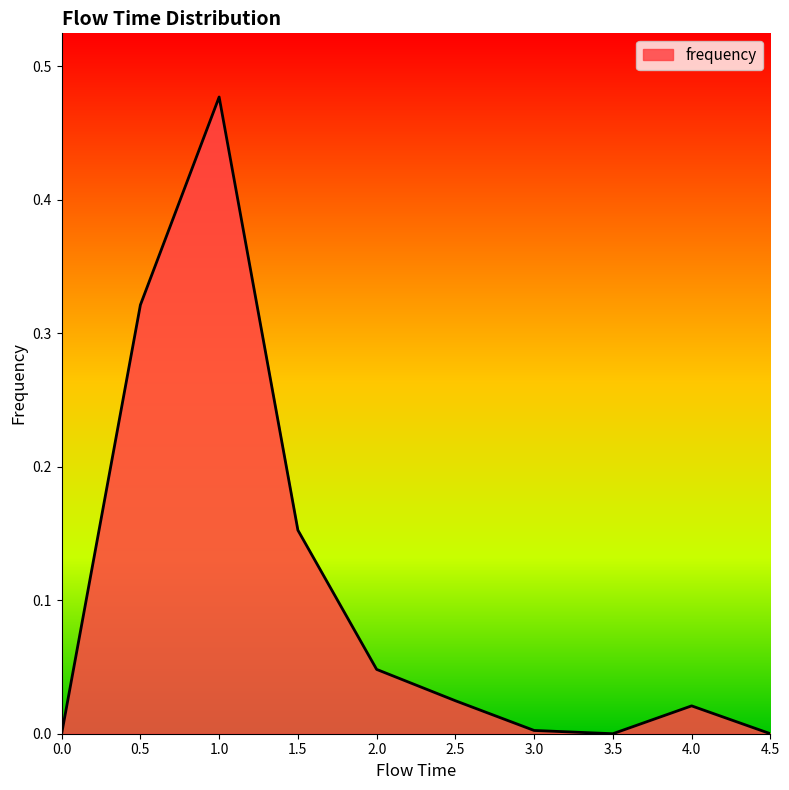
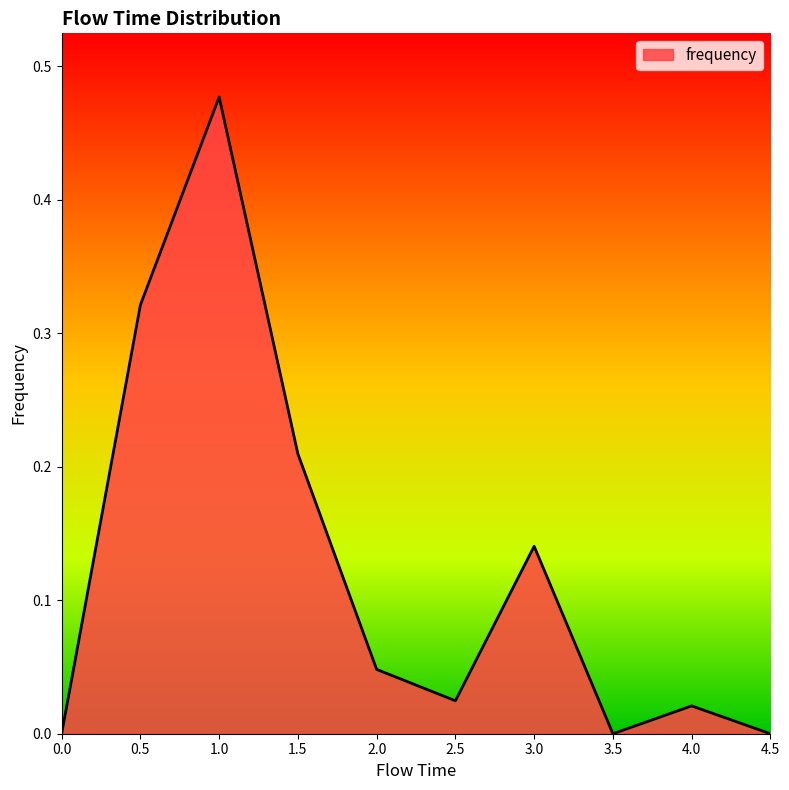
1.5: 0.152 -> 0.210
3.0: 0.002 -> 0.140
